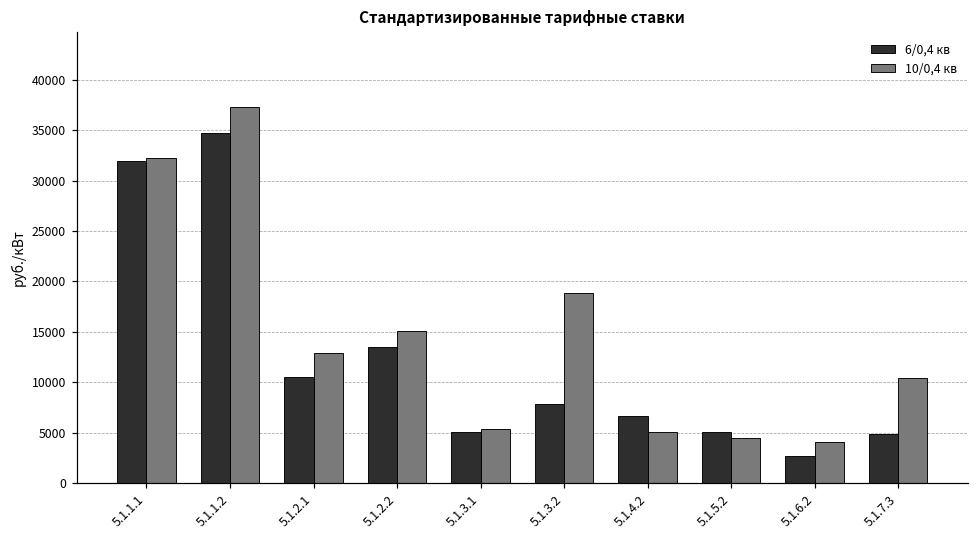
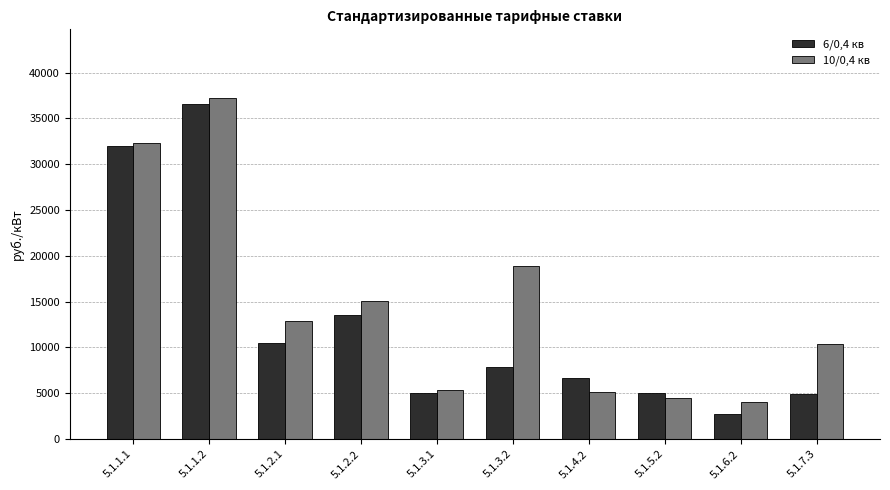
6/0,4 кв, 5.1.1.2: 35000 -> 37000
